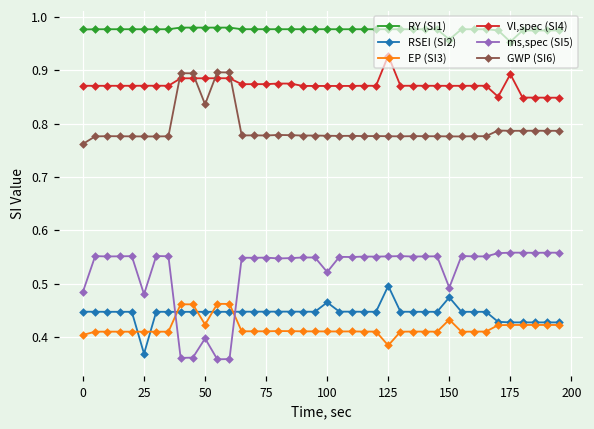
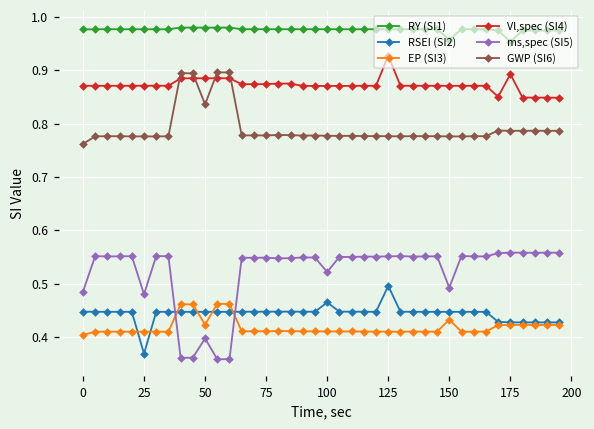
EP (SI3), 125: 0.38 -> 0.41
RSEI (SI2), 150: 0.47 -> 0.45
